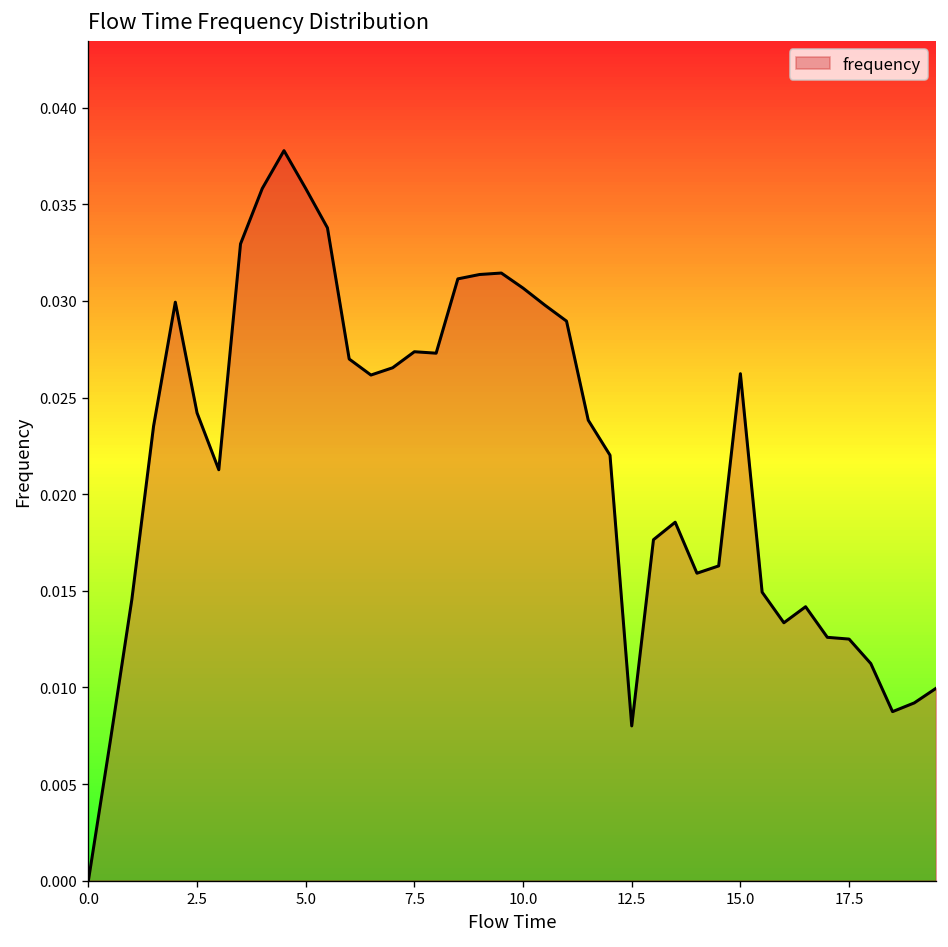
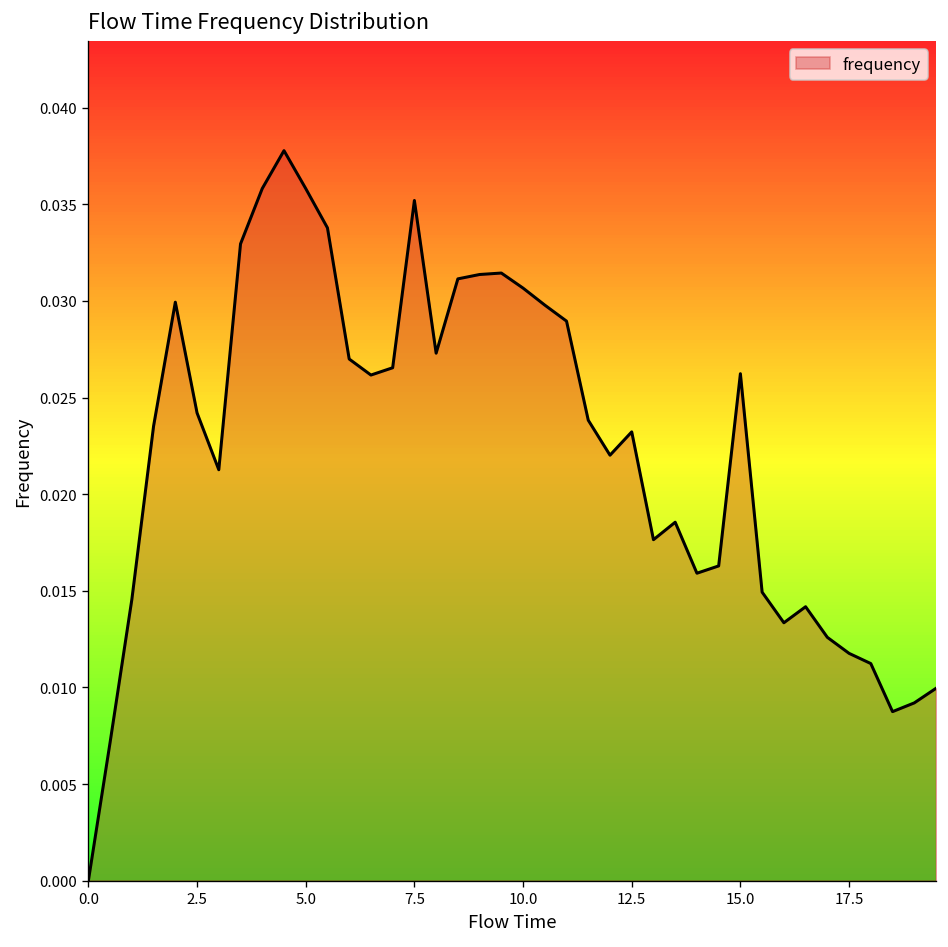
7.5: 0.0274 -> 0.0352
12.5: 0.0080 -> 0.0232
17.5: 0.0125 -> 0.0118
